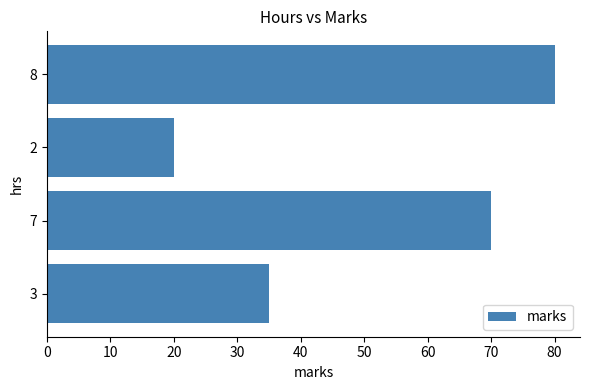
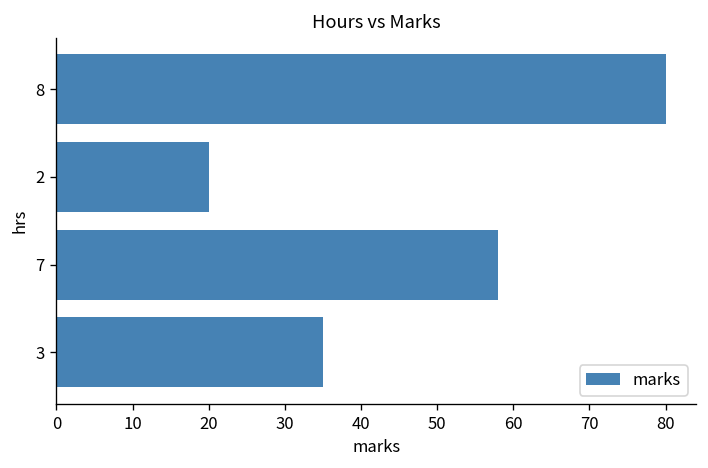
7: 70 -> 58
